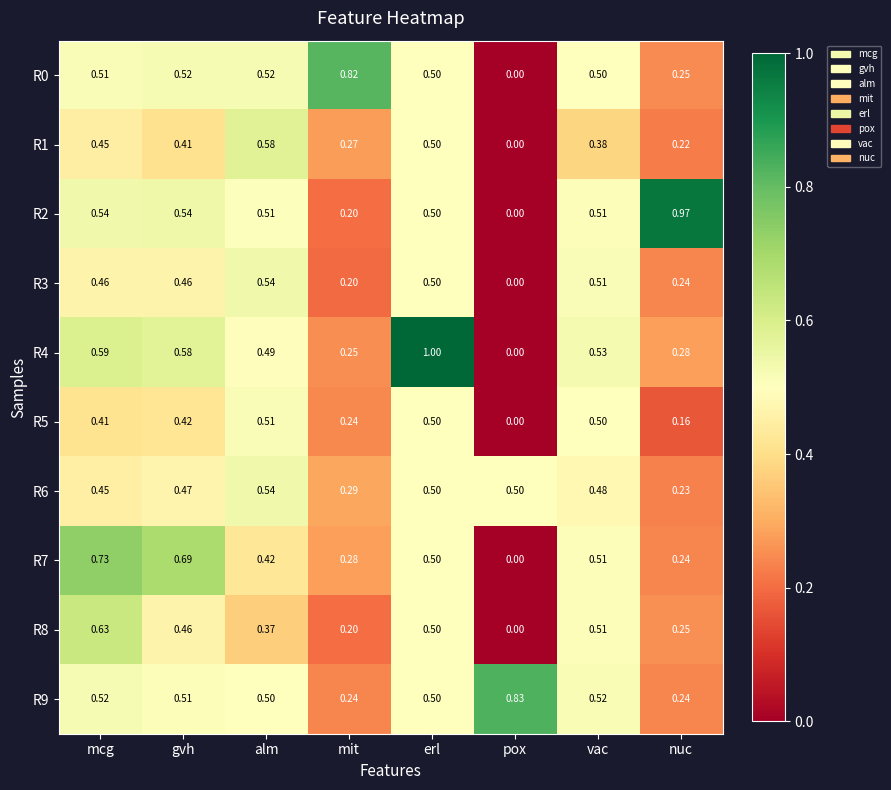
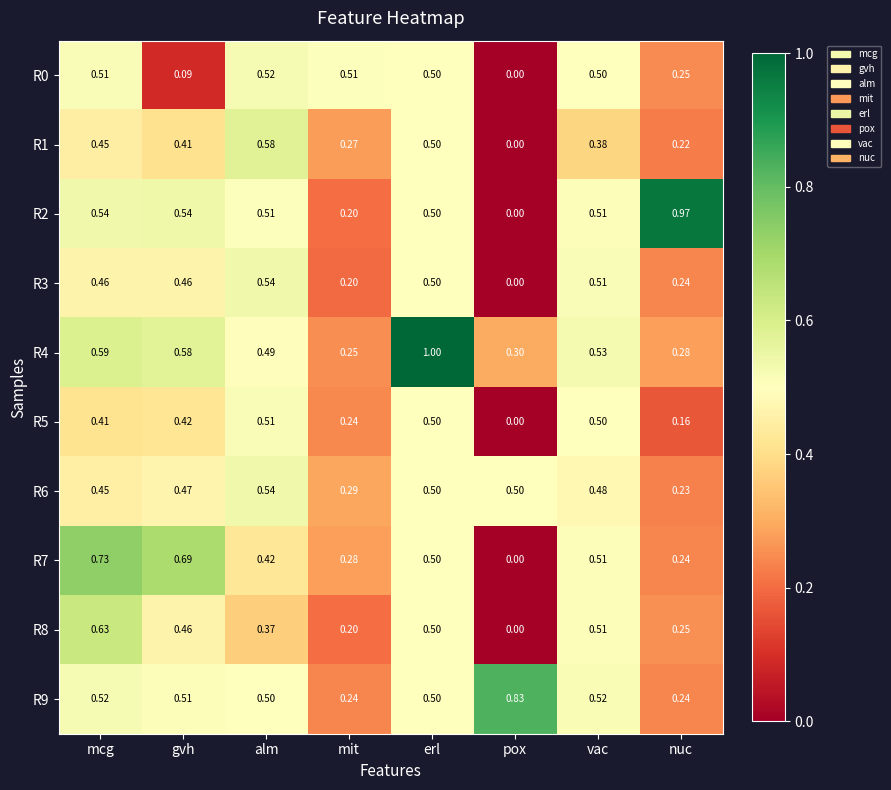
R0, gvh: 0.52 -> 0.09
R0, mit: 0.82 -> 0.51
R4, pox: 0.00 -> 0.30
